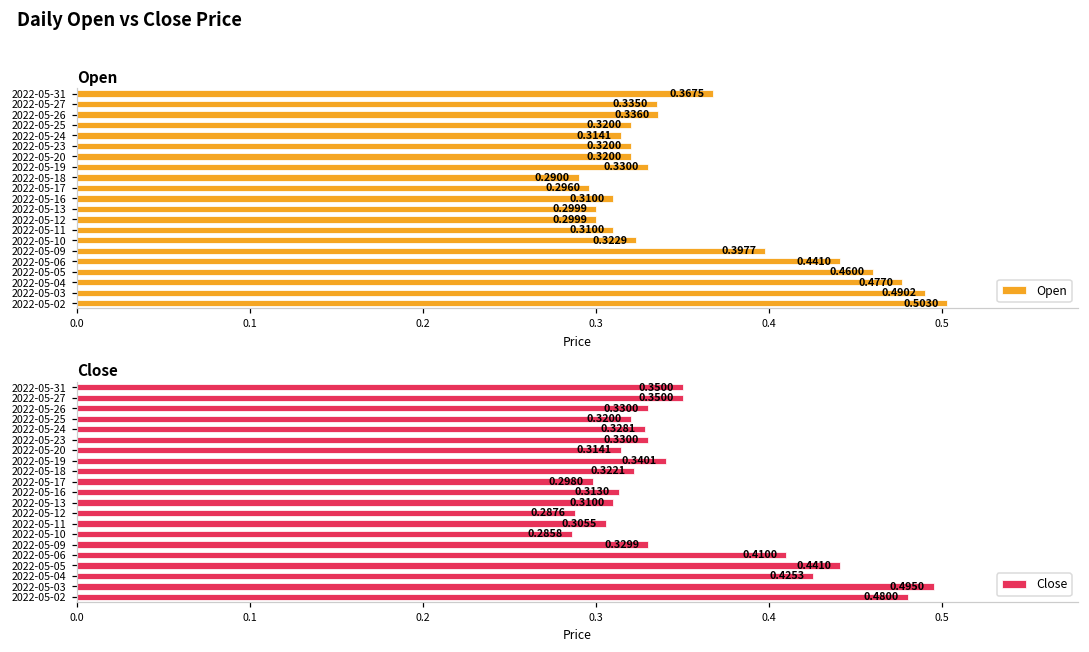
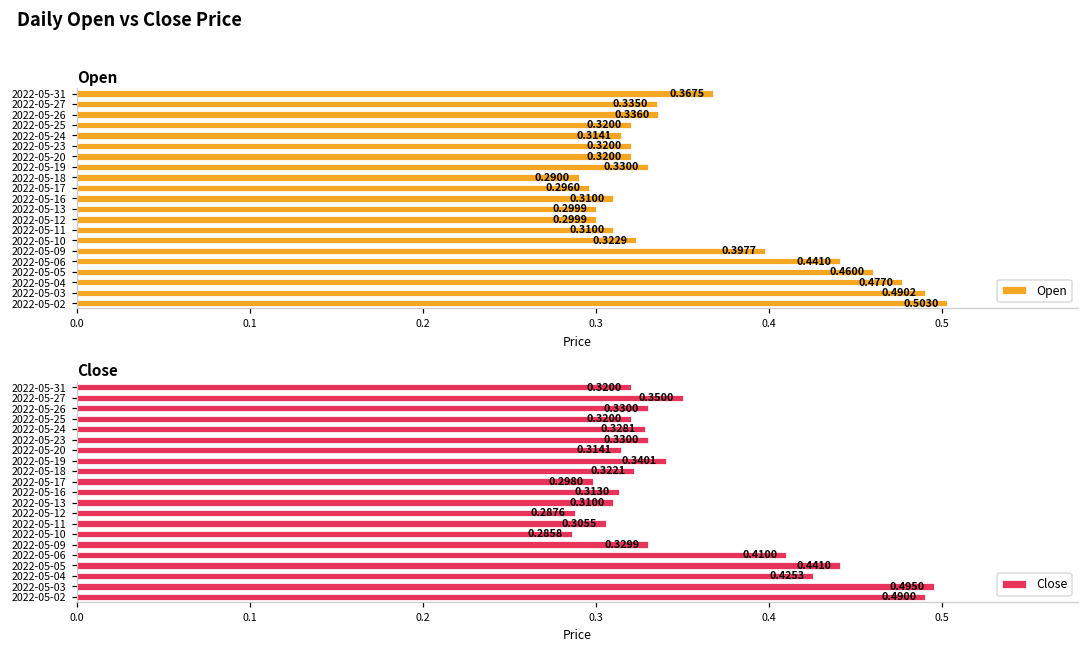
Close, 2022-05-31: 0.3500 -> 0.3200
Close, 2022-05-02: 0.4800 -> 0.4900
